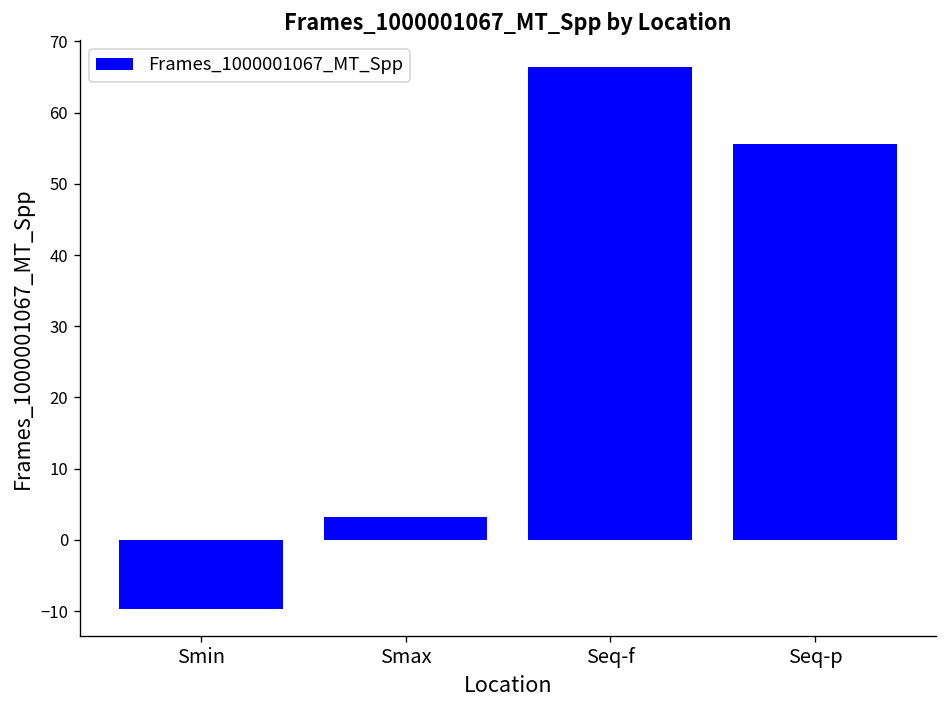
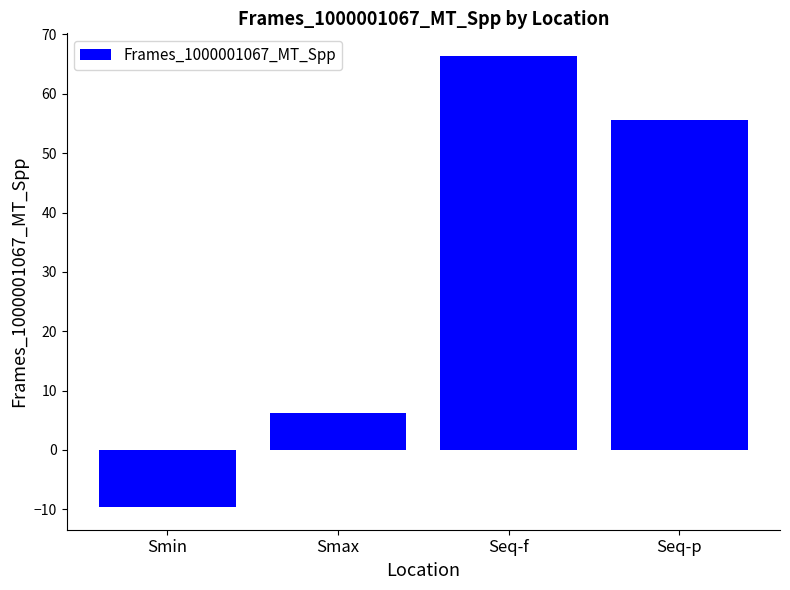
Smax: 3 -> 6
